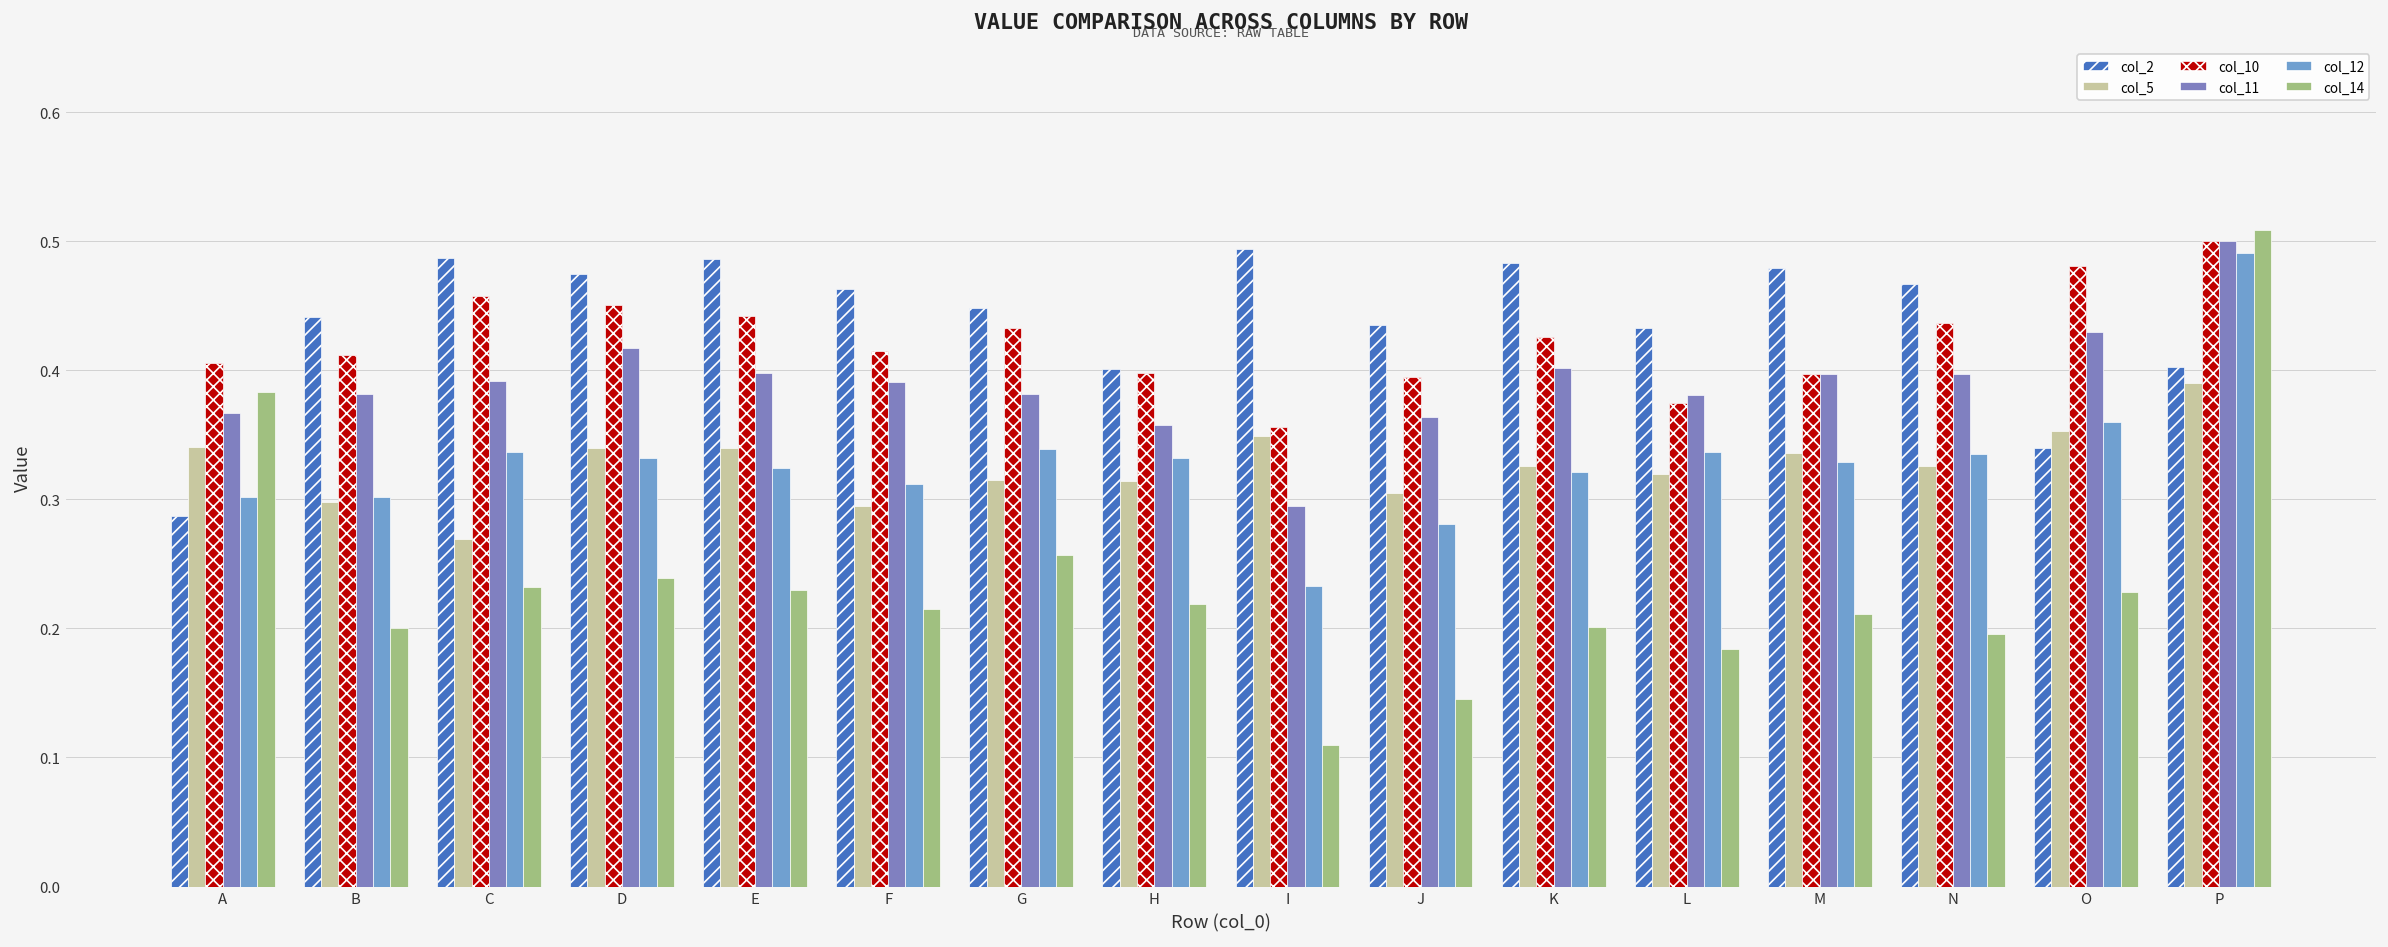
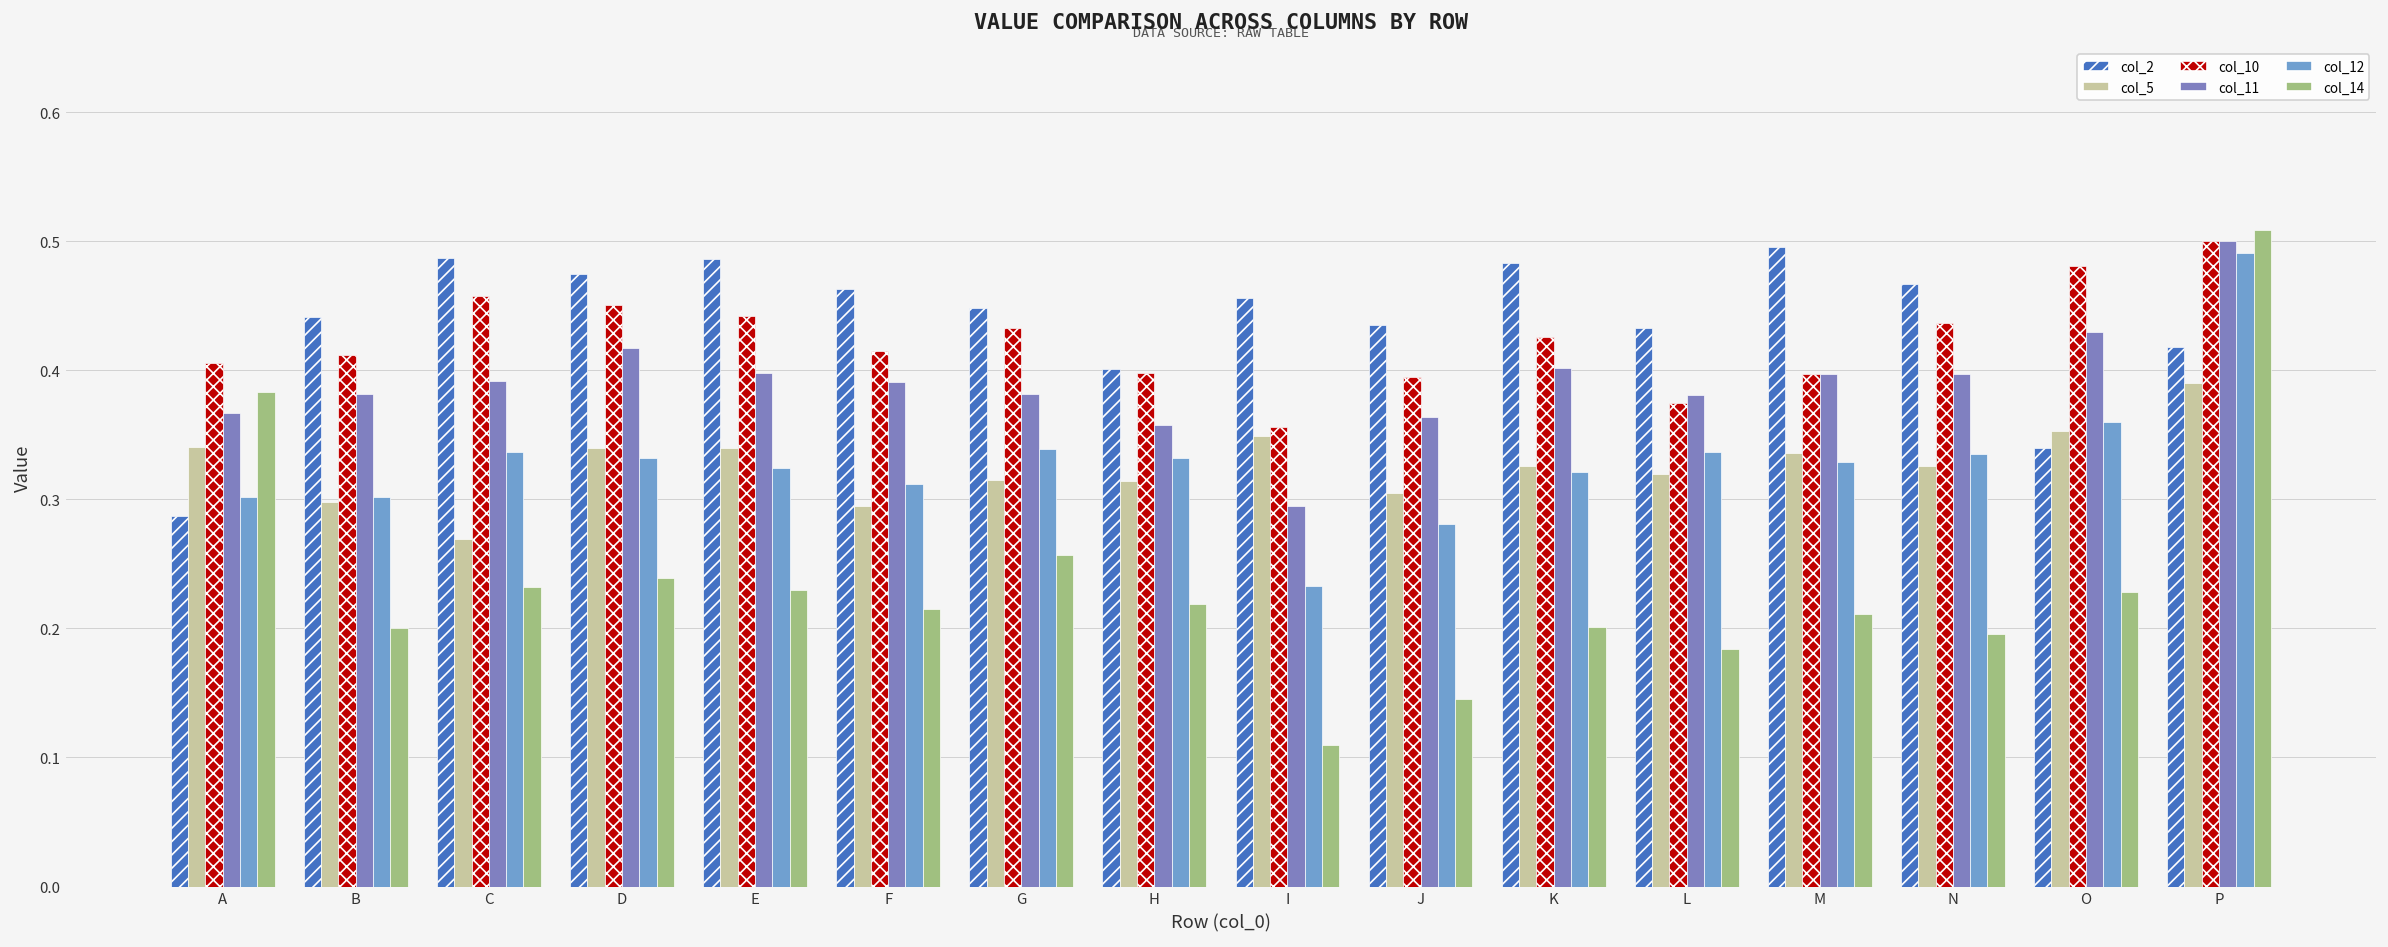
col_2, I: 0.494 -> 0.456
col_2, M: 0.479 -> 0.496
col_2, P: 0.403 -> 0.418
